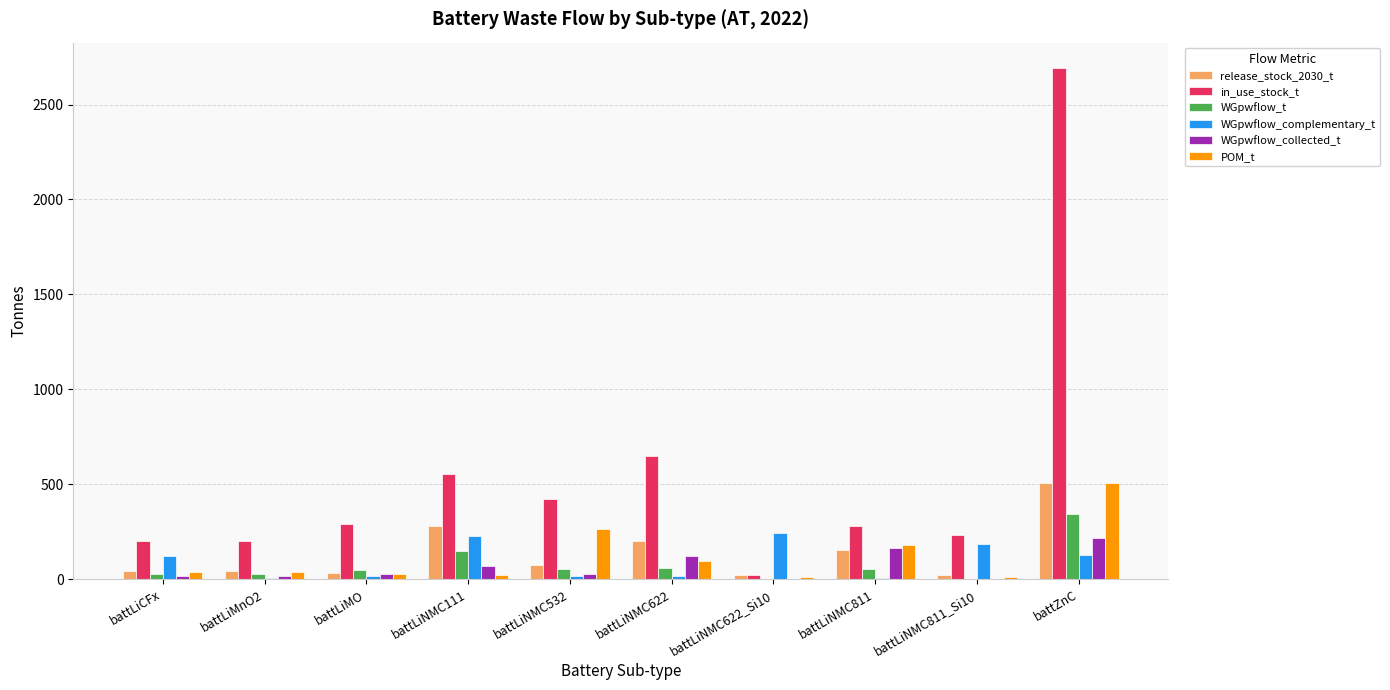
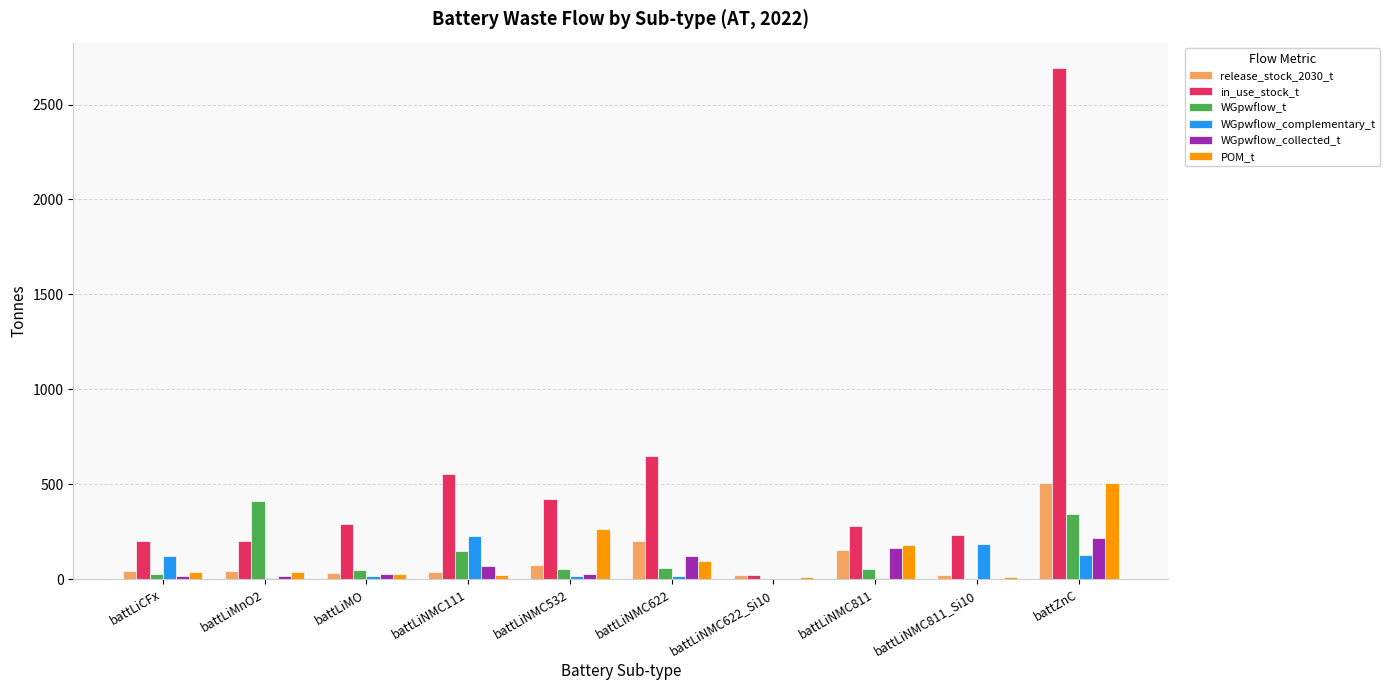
WGpwflow_t, battLiMnO2: 30 -> 410
release_stock_2030_t, battLiNMC111: 280 -> 40
WGpwflow_complementary_t, battLiNMC622_Si10: 240 -> 0
